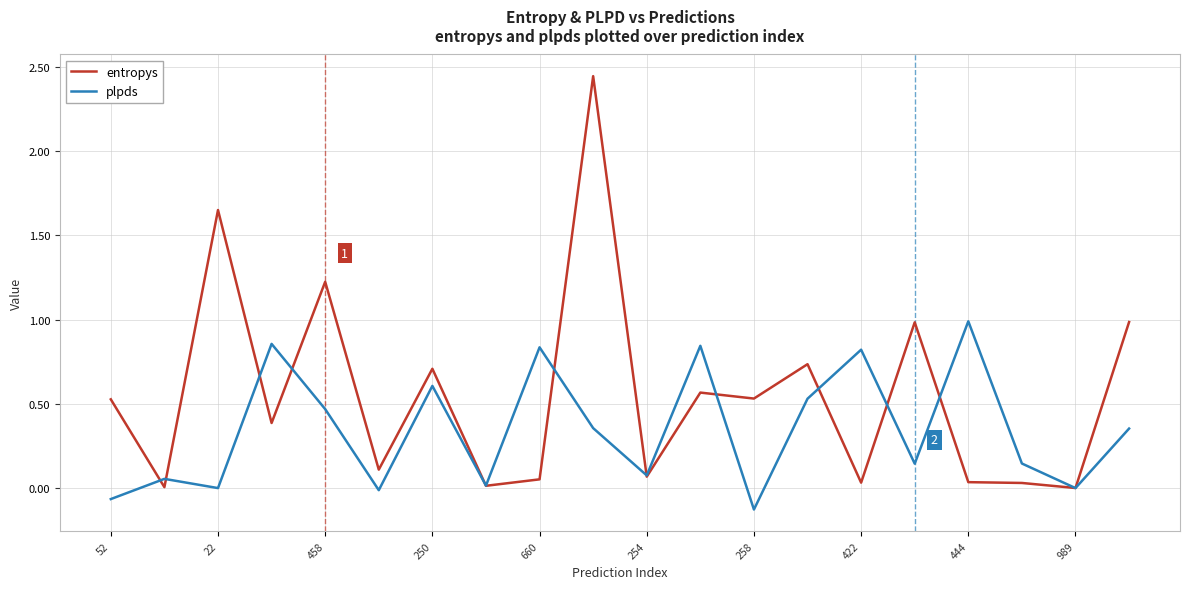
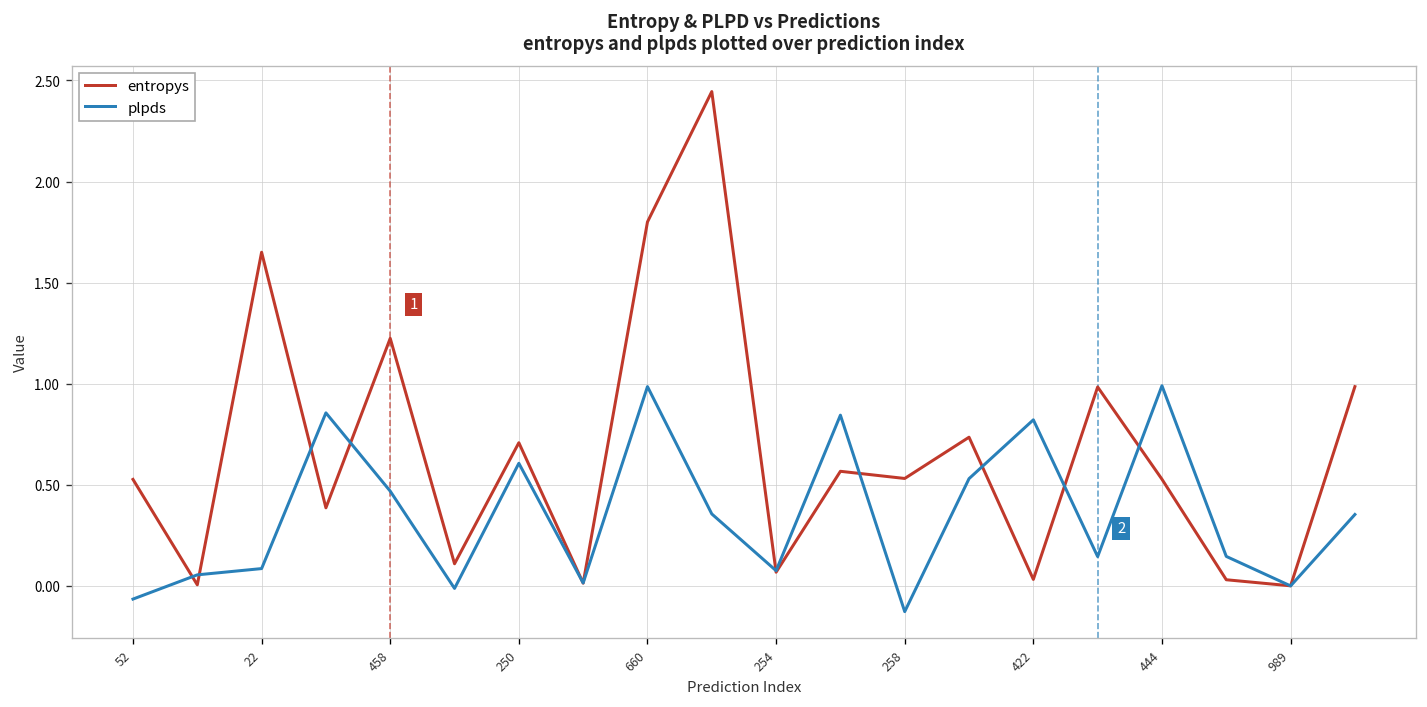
plpds, 22: 0.00 -> 0.09
entropys, 660: 0.05 -> 1.80
plpds, 660: 0.84 -> 0.99
entropys, 444: 0.04 -> 0.53
